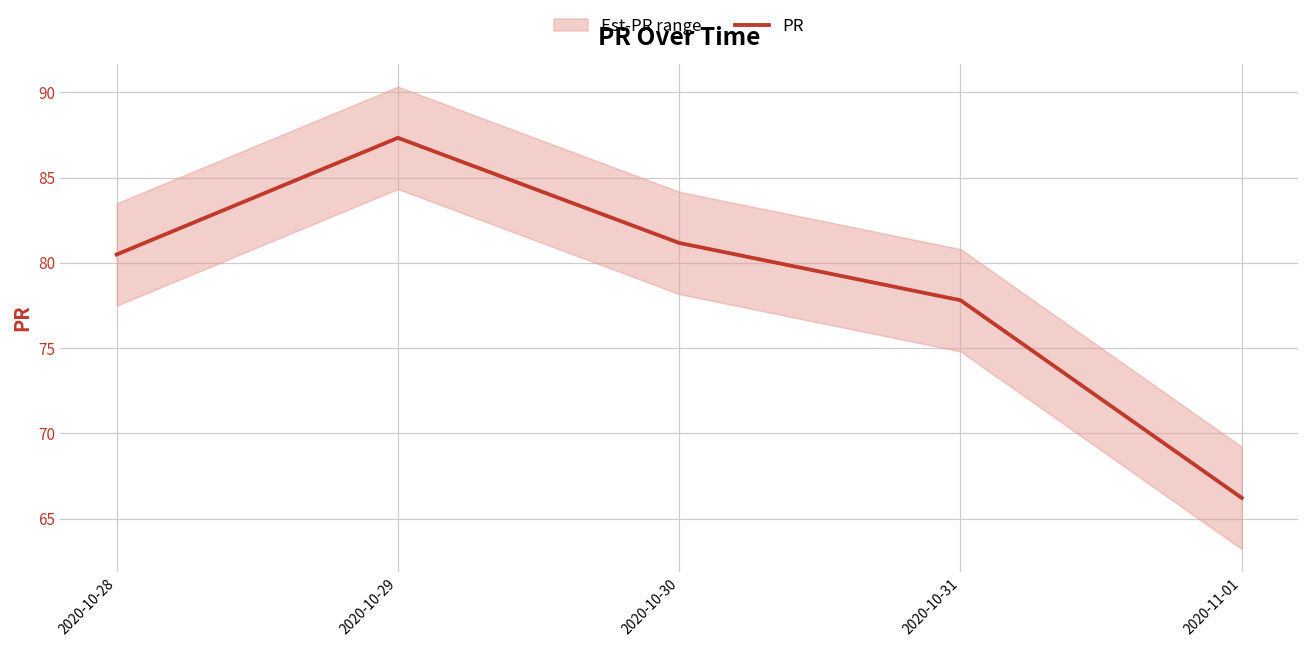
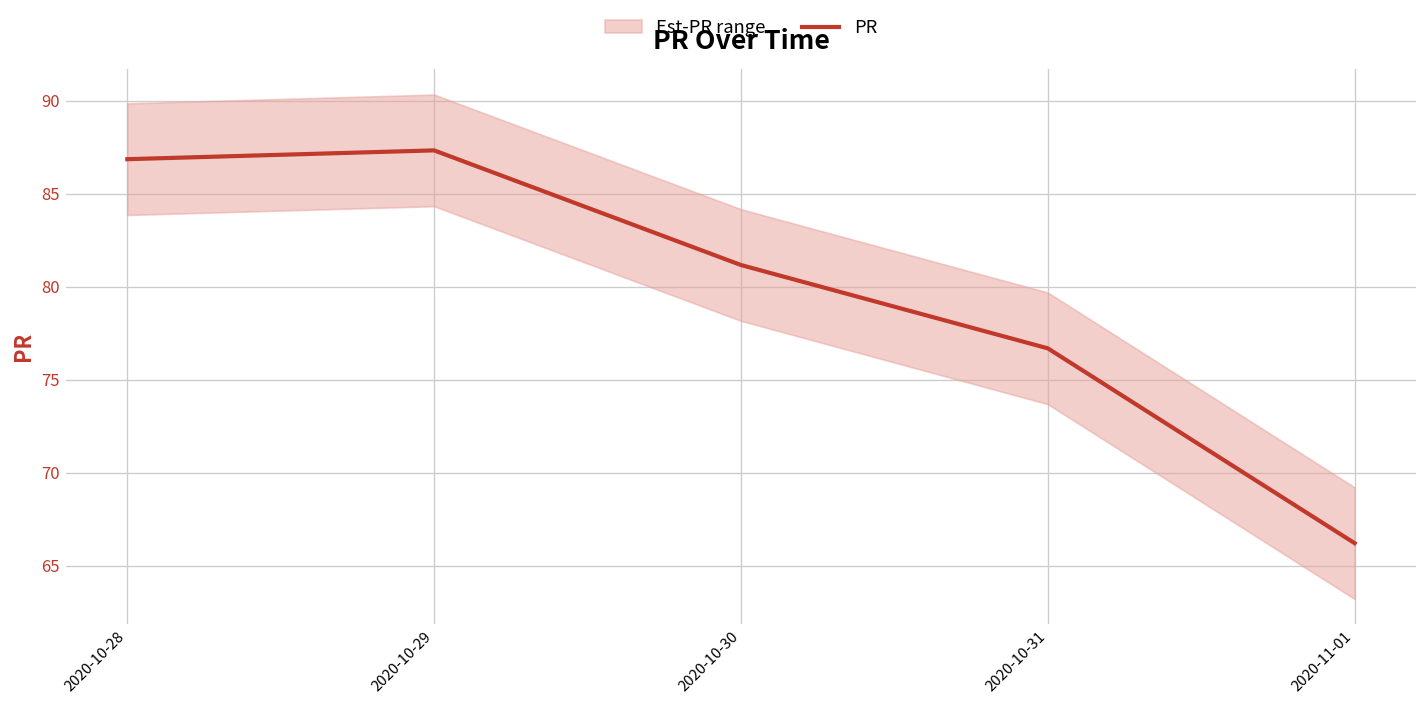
PR, 2020-10-28: 80.5 -> 86.9
PR, 2020-10-31: 77.8 -> 76.7
